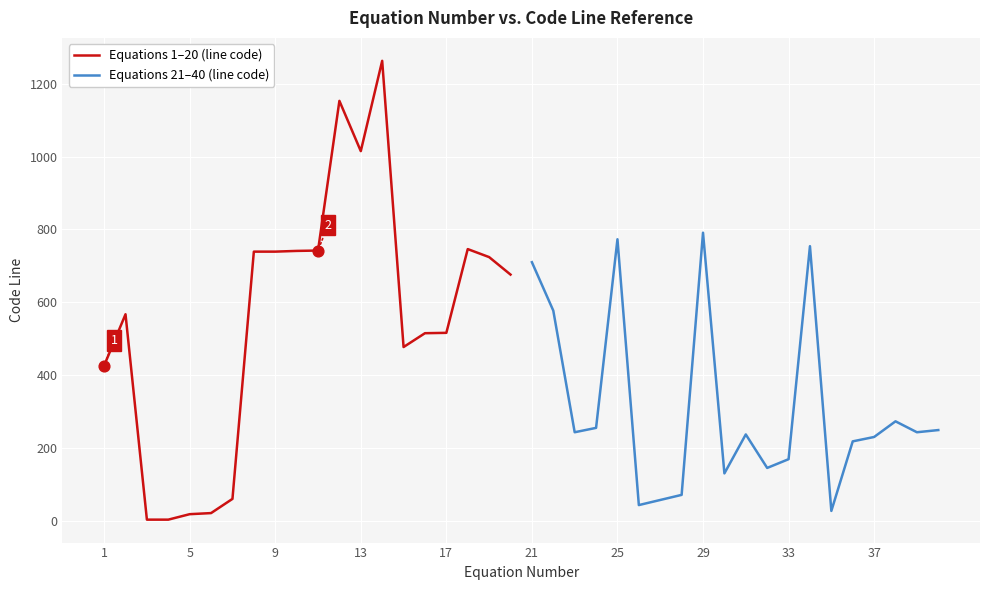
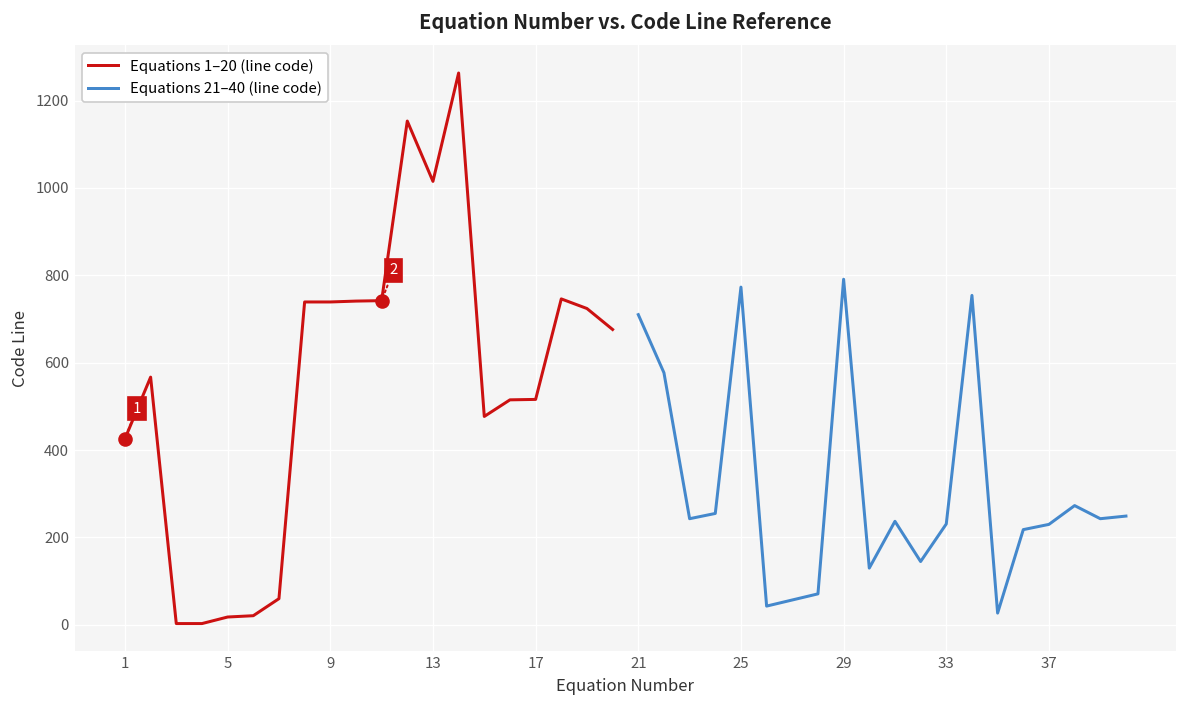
Equations 21–40 (line code), 33: 170 -> 230
